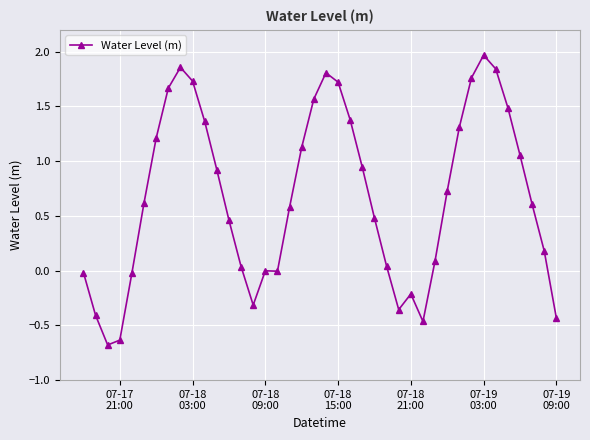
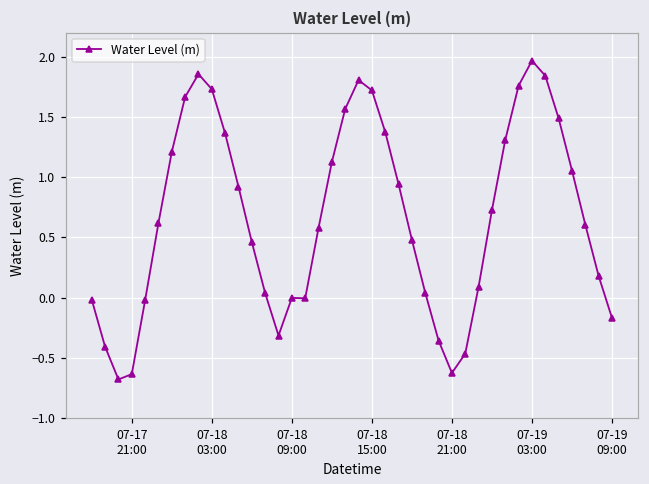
07-18 21:00: -0.21 -> -0.63
07-19 09:00: -0.43 -> -0.17
